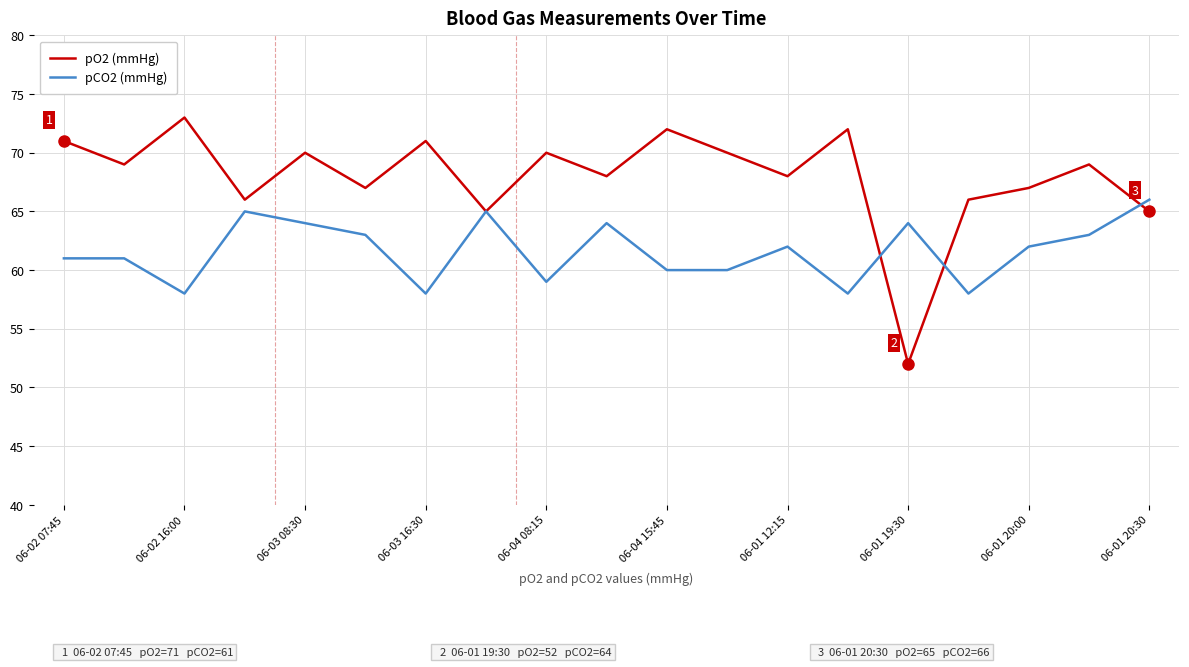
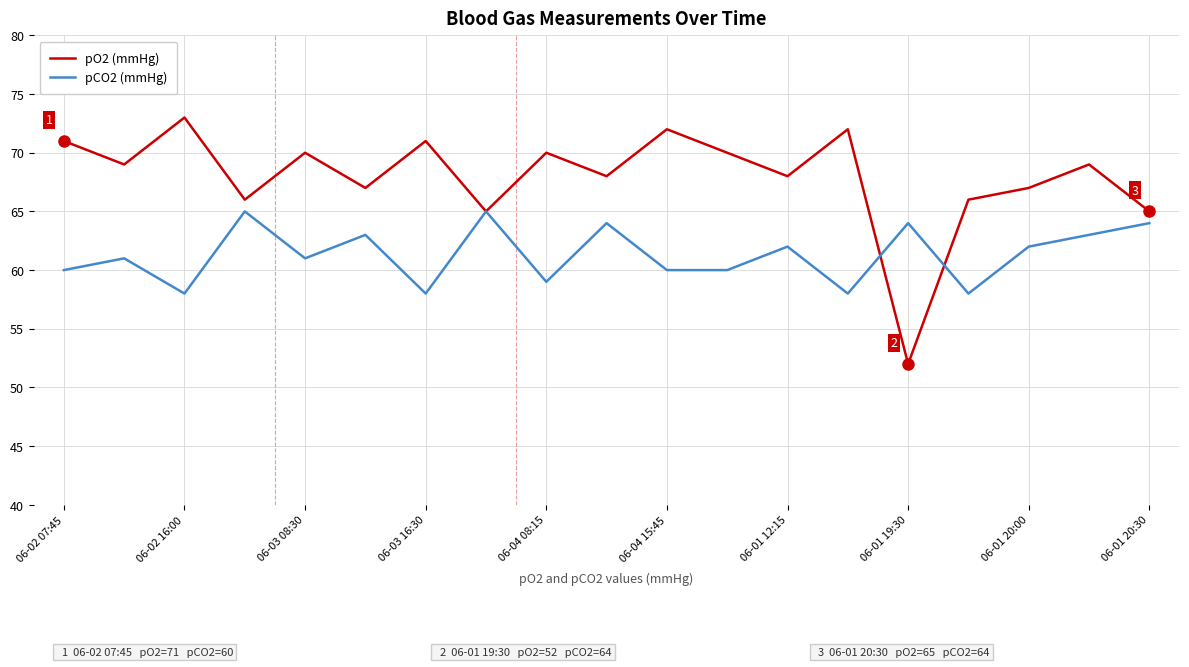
pCO2 (mmHg), 06-02 07:45: 61 -> 60
pCO2 (mmHg), 06-03 08:30: 64 -> 61
pCO2 (mmHg), 06-01 20:30: 66 -> 64
